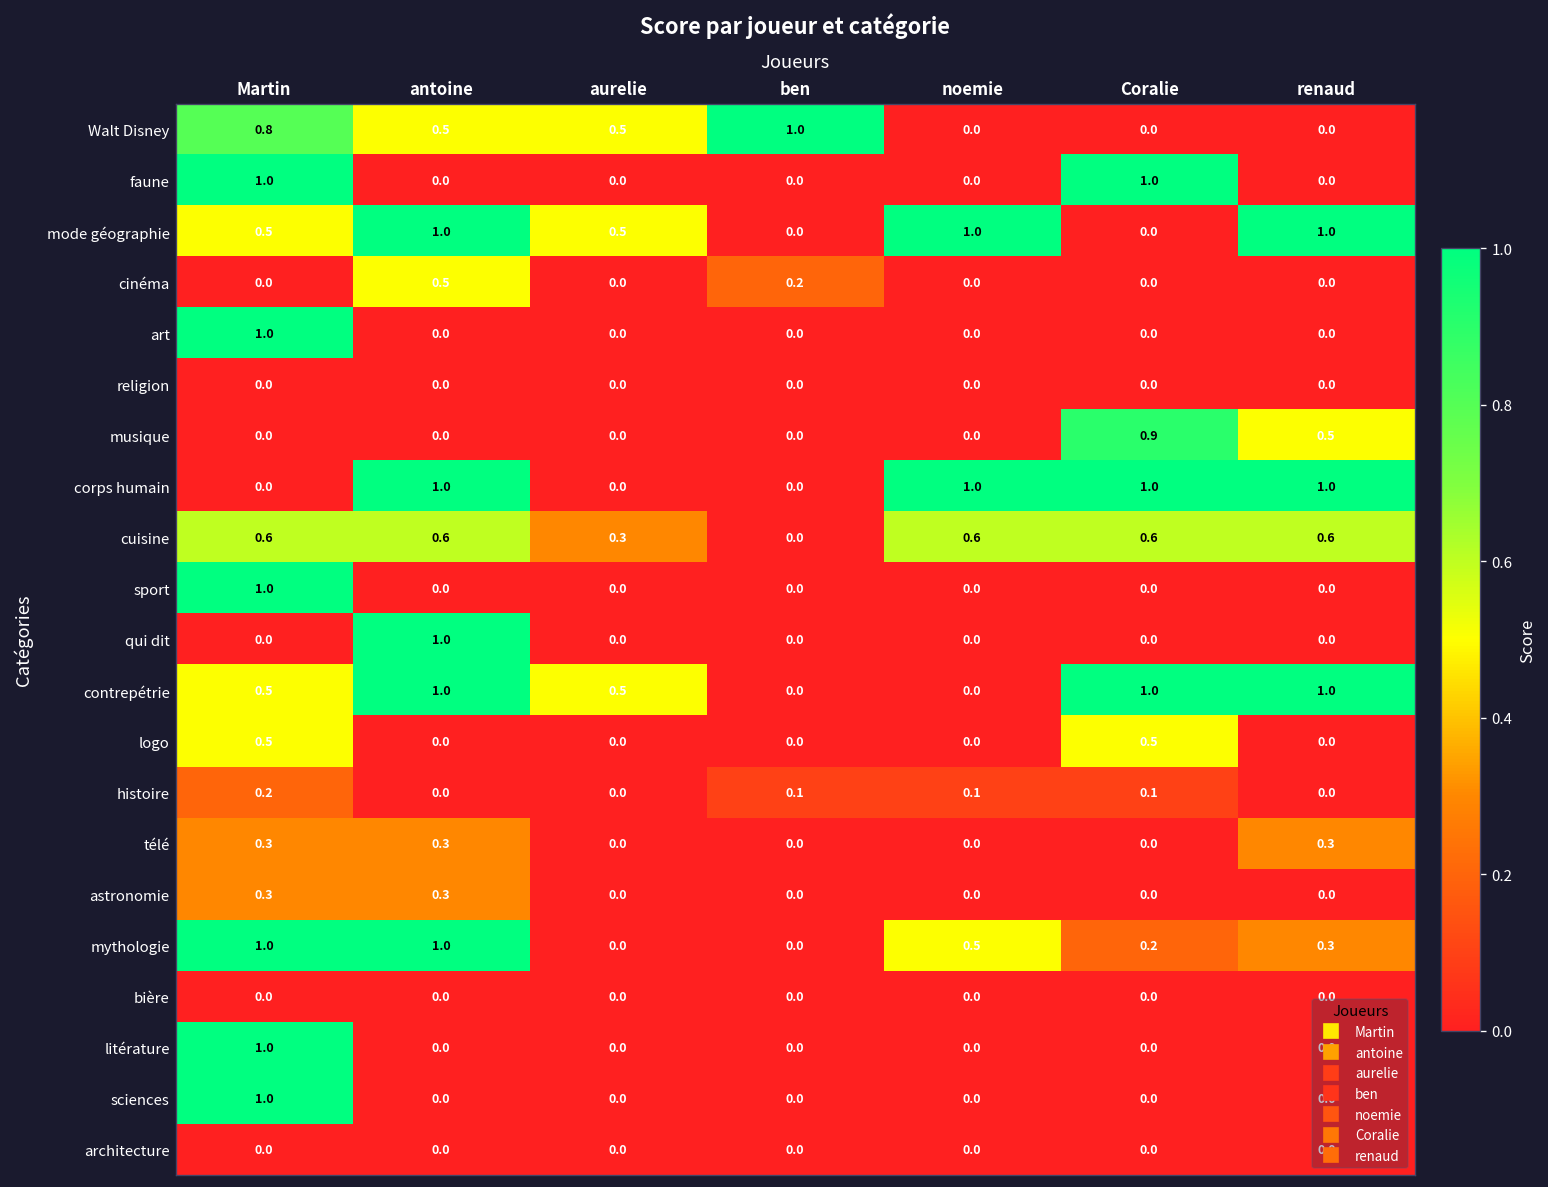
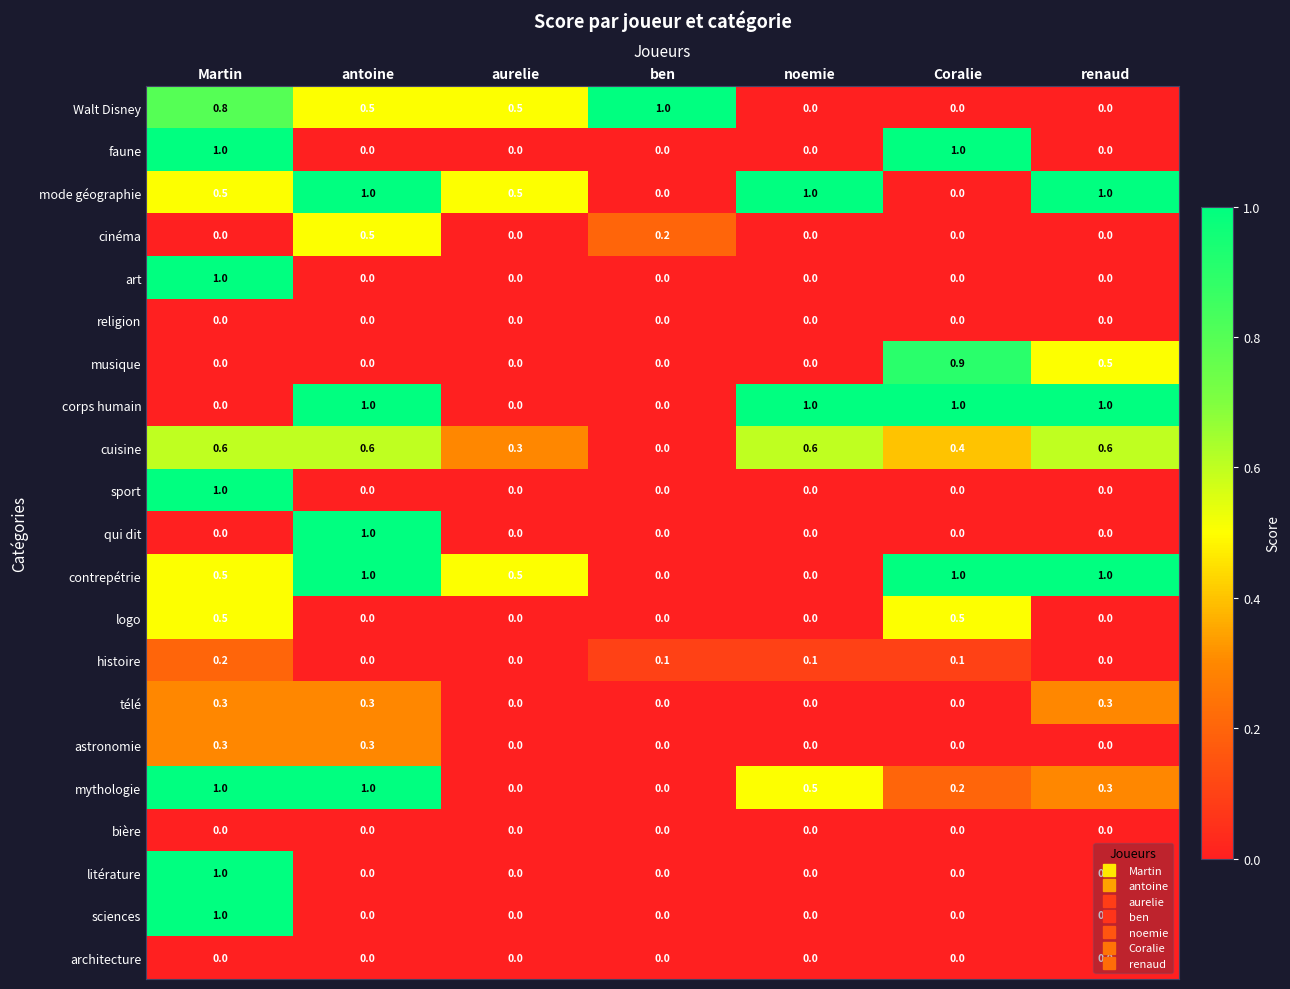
cuisine, Coralie: 0.6 -> 0.4
